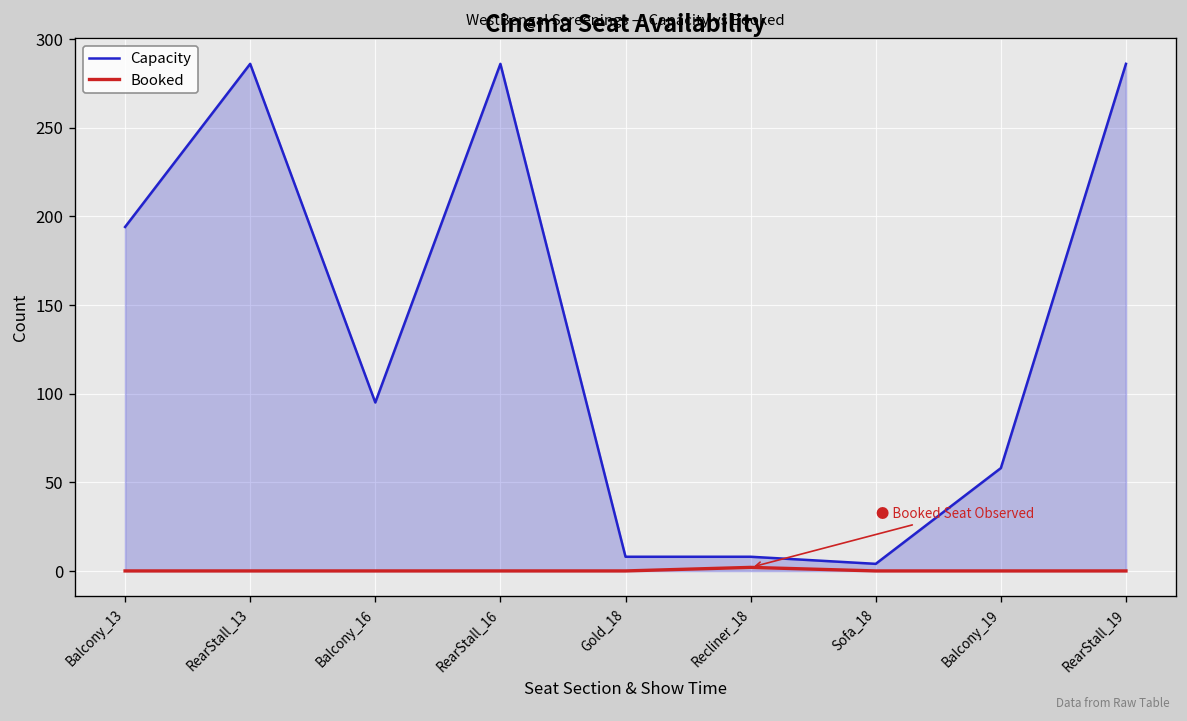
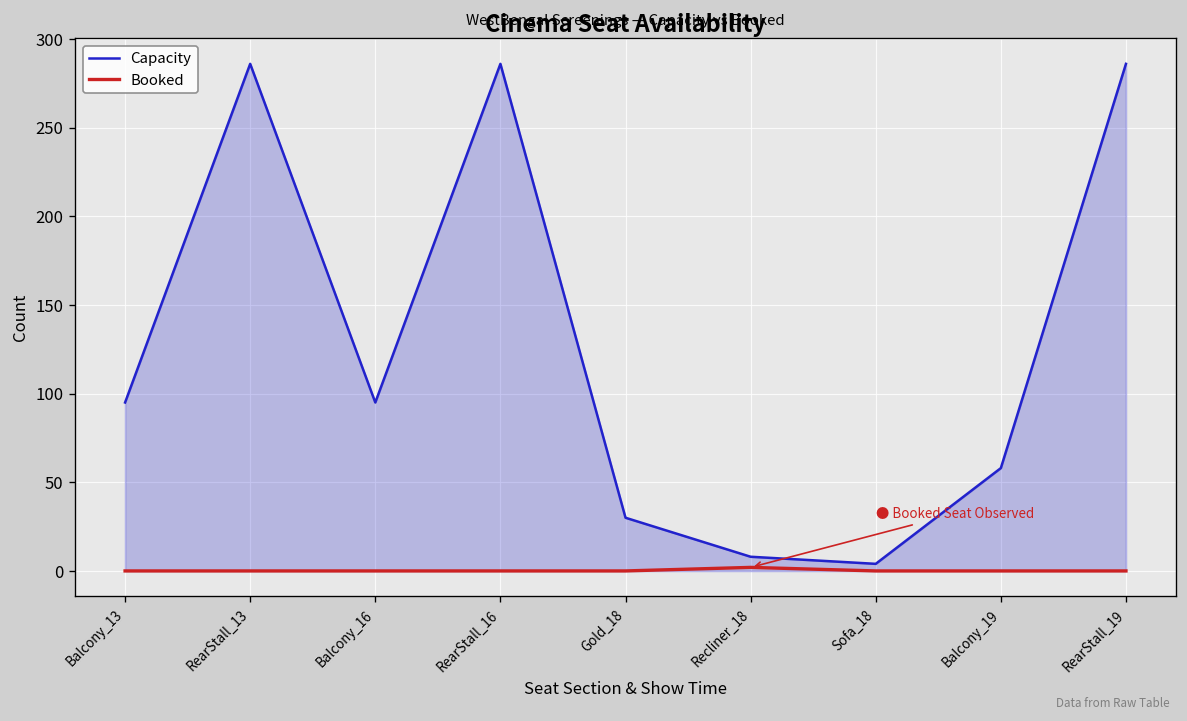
Capacity, Balcony_13: 194 -> 95
Capacity, Gold_18: 8 -> 30
